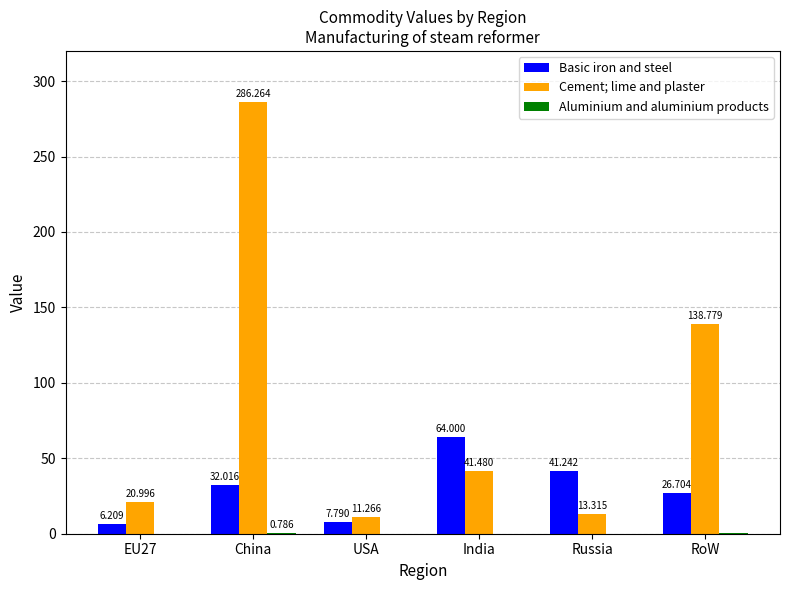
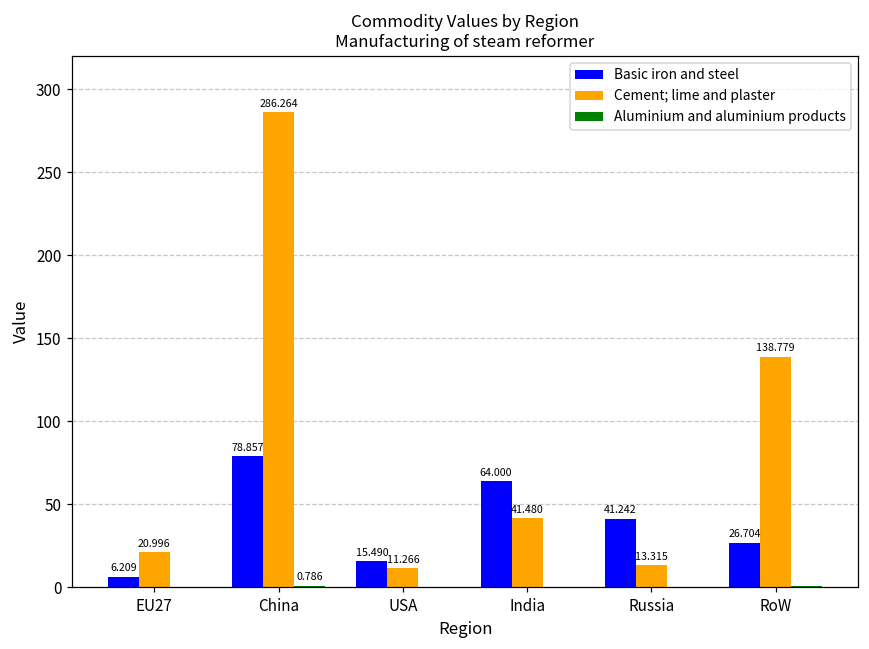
Basic iron and steel, China: 32.016 -> 78.857
Basic iron and steel, USA: 7.790 -> 15.490
